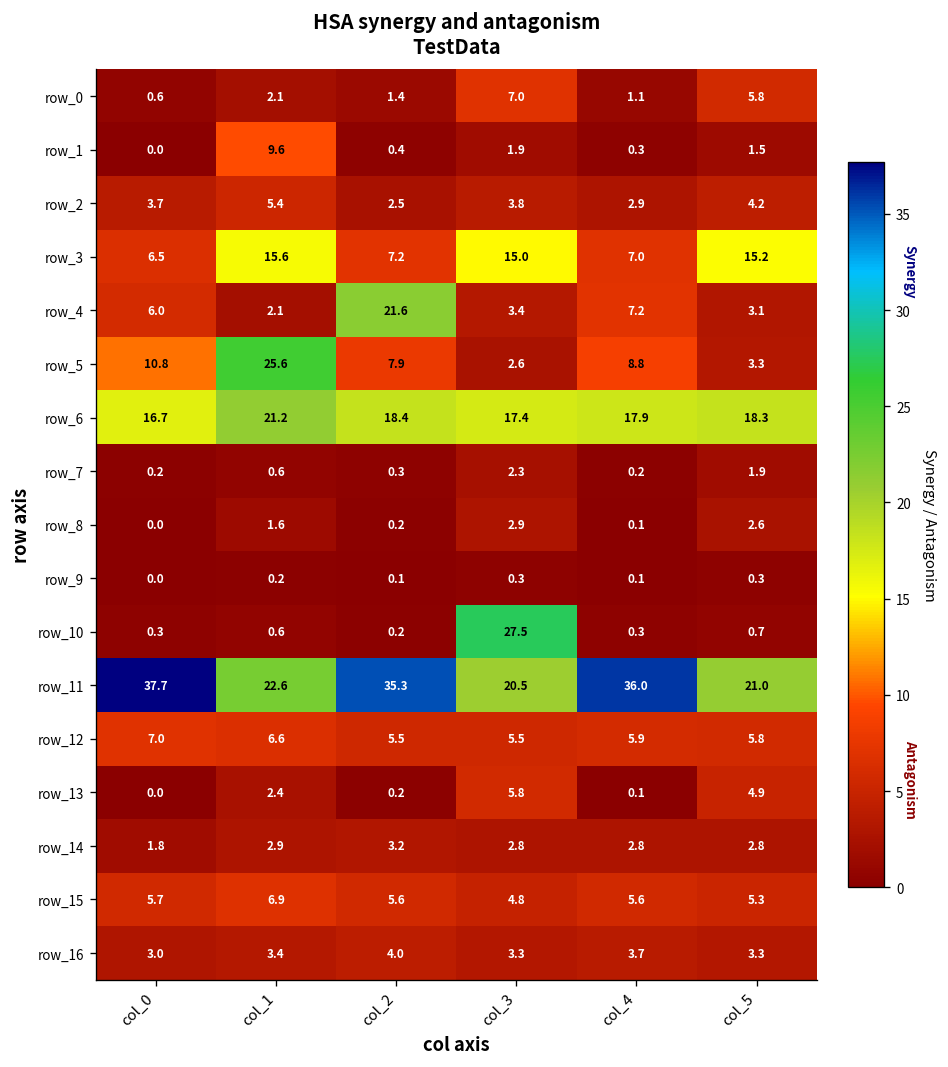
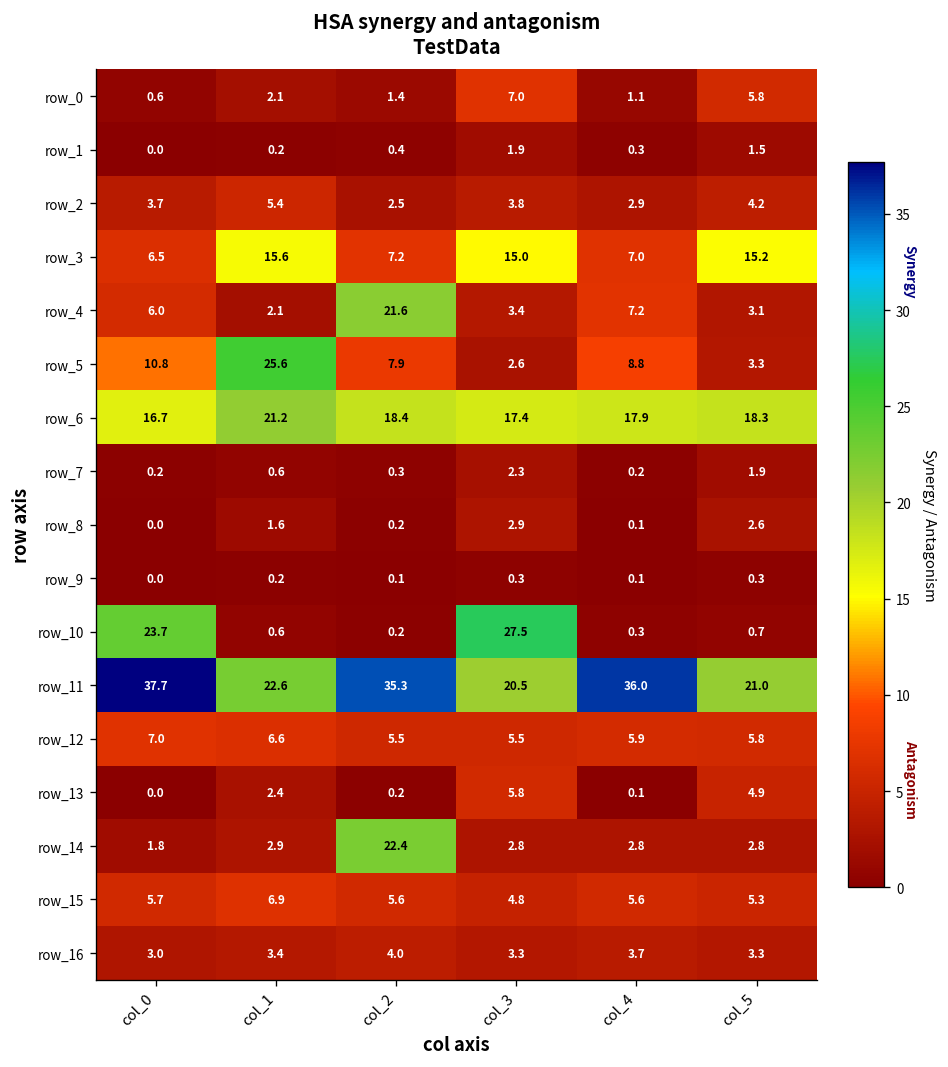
row_1, col_1: 9.6 -> 0.2
row_10, col_0: 0.3 -> 23.7
row_14, col_2: 3.2 -> 22.4
